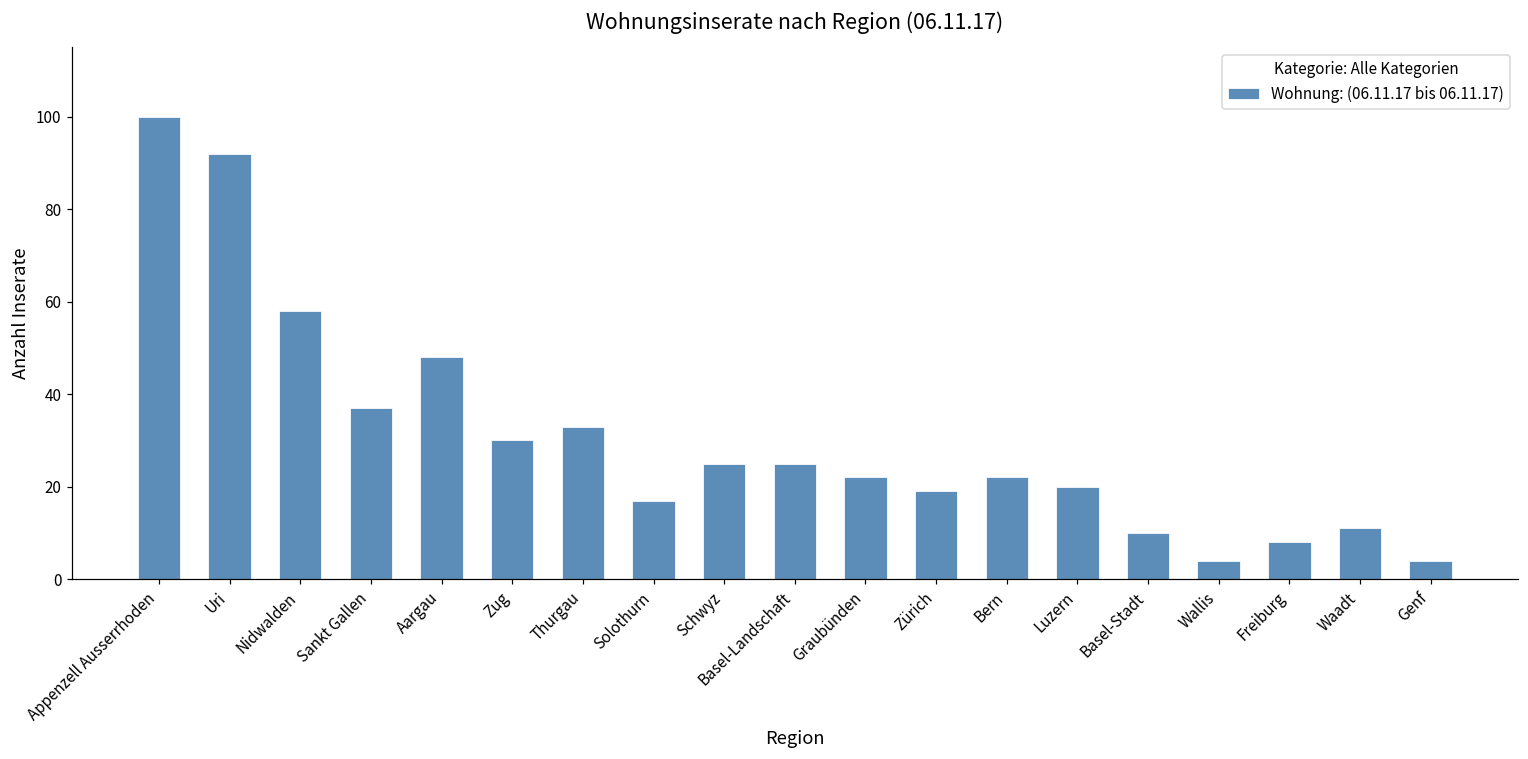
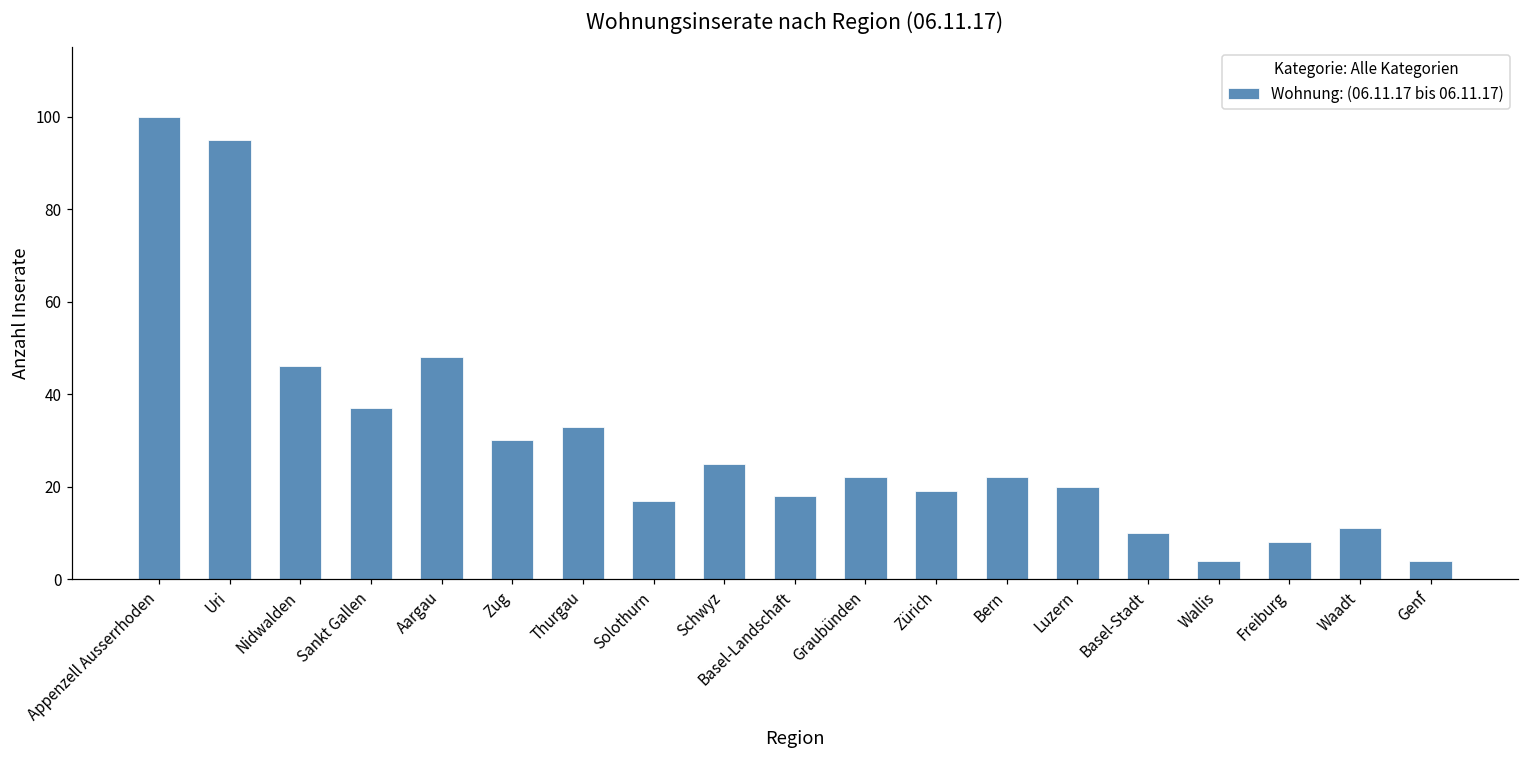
Uri: 92 -> 95
Nidwalden: 58 -> 46
Basel-Landschaft: 25 -> 18
